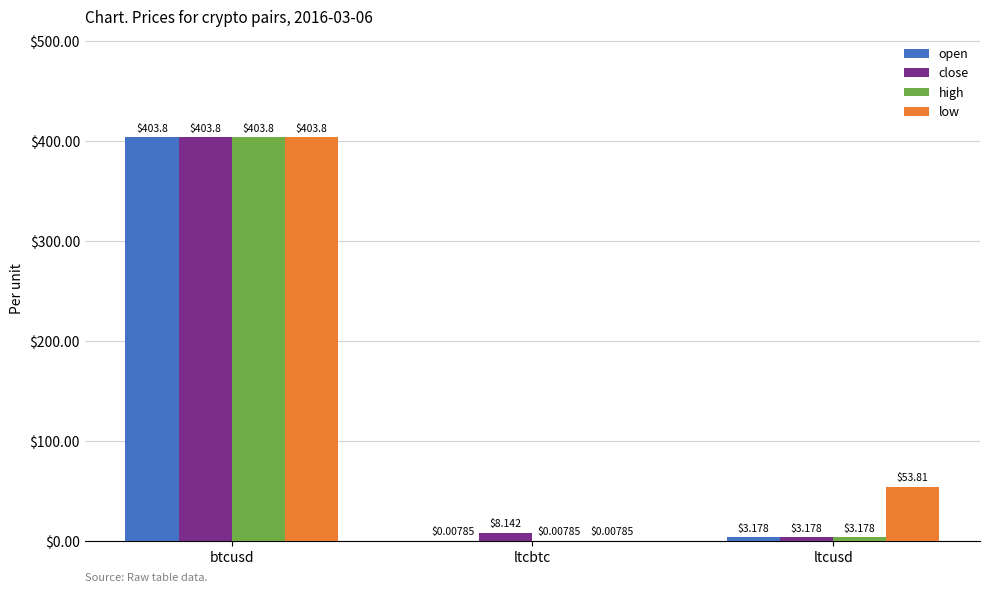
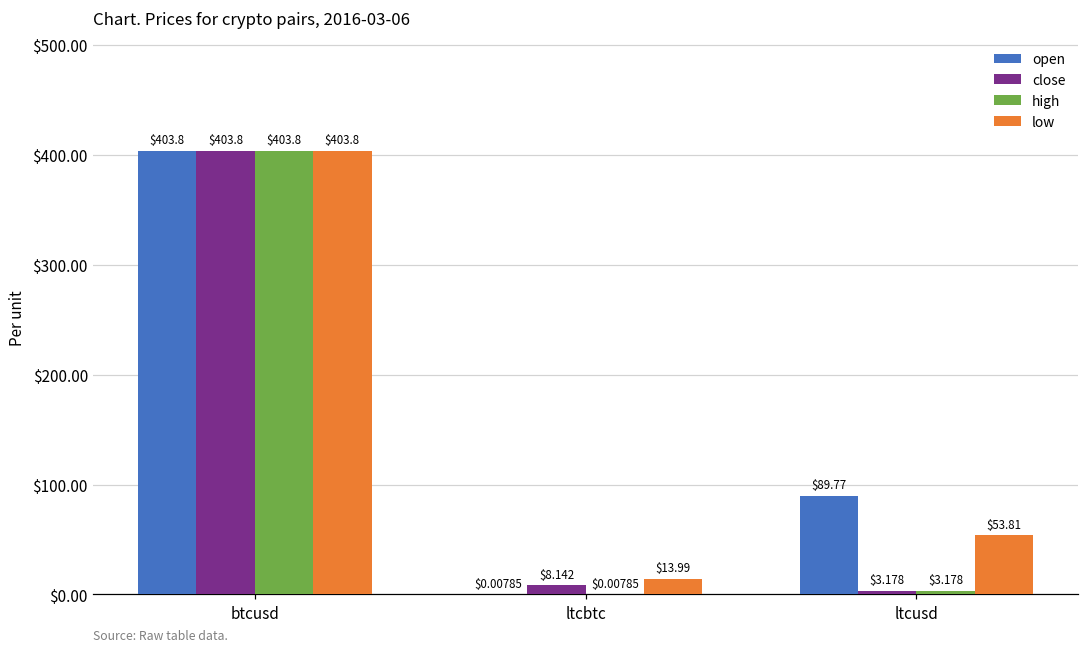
low, ltcbtc: $0.00785 -> $13.99
open, ltcusd: $3.178 -> $89.77
